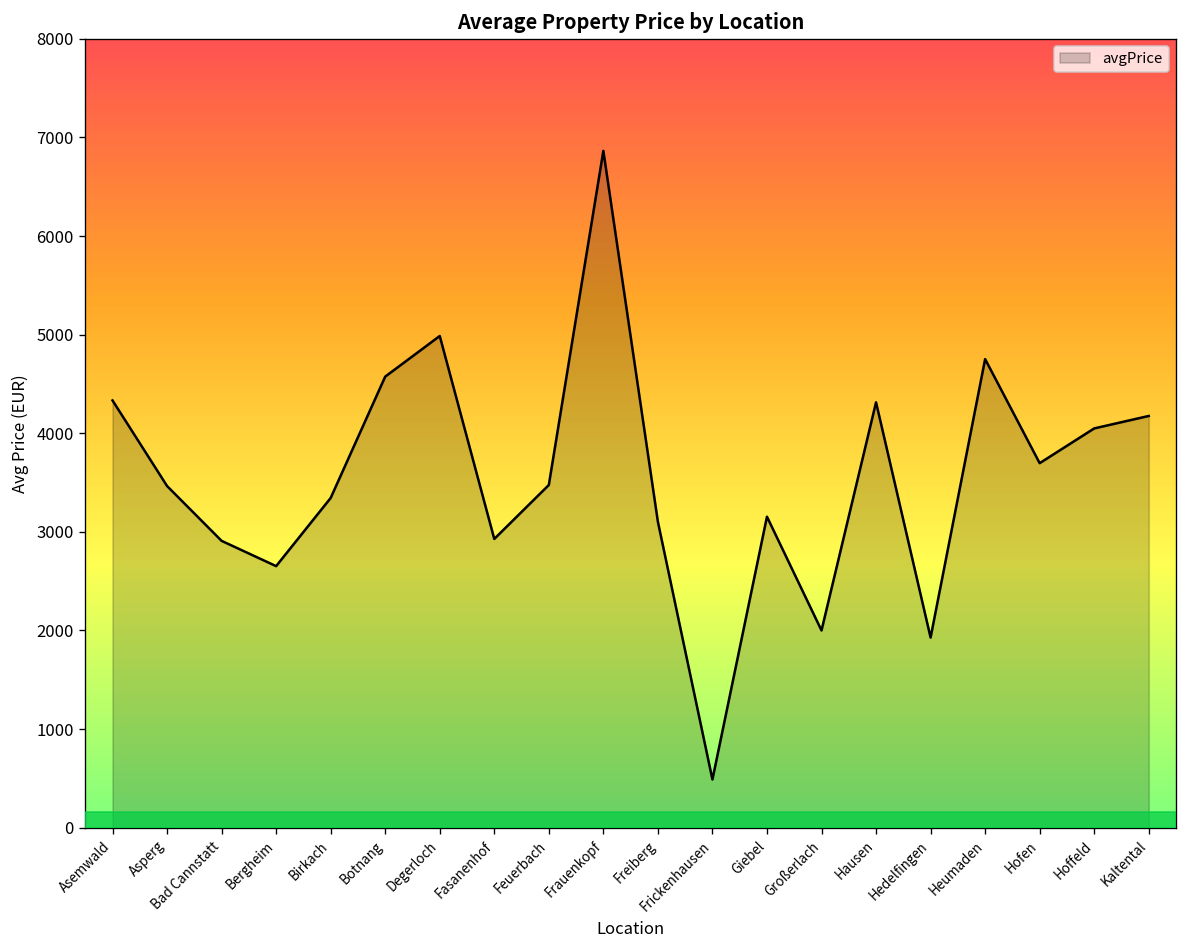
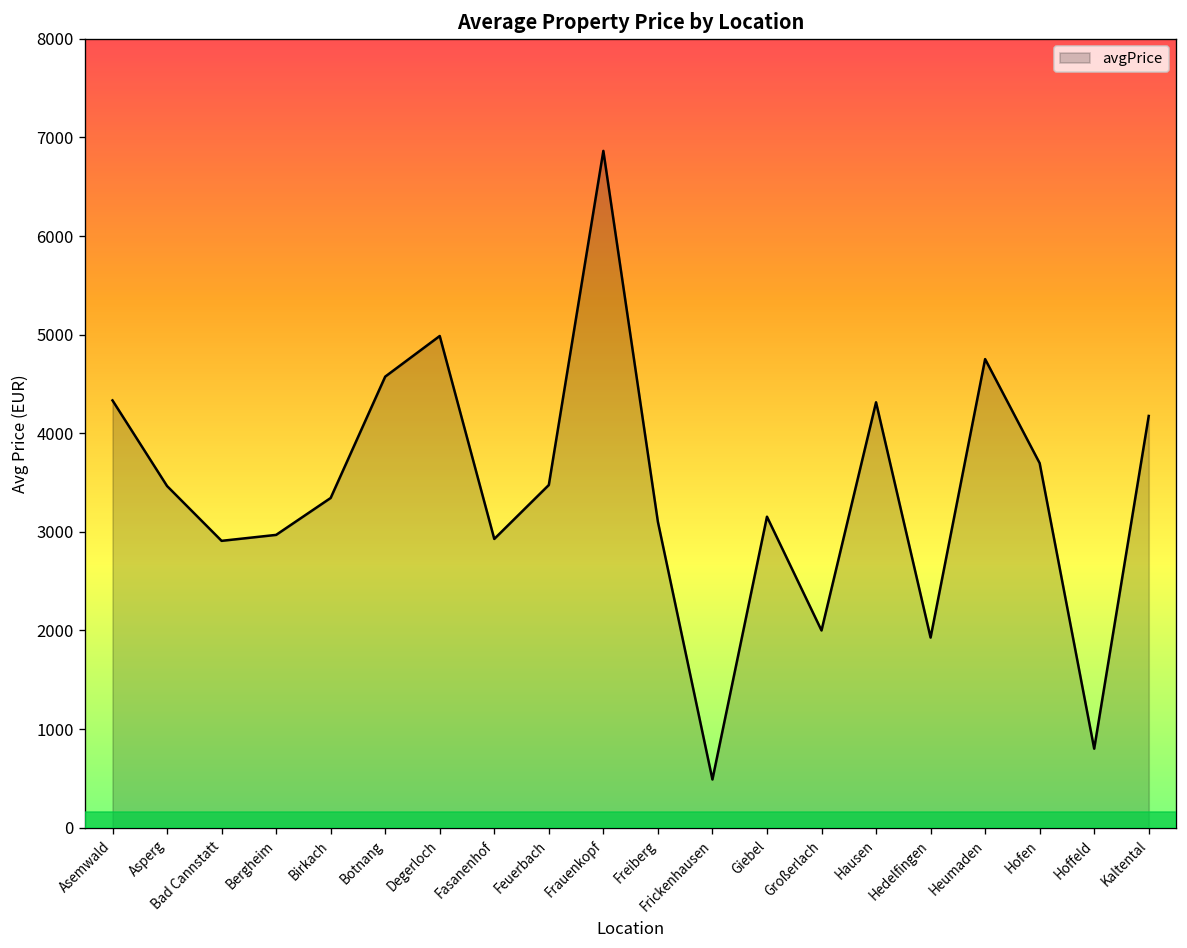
Bergheim: 2700 -> 3000
Hoffeld: 4000 -> 800
